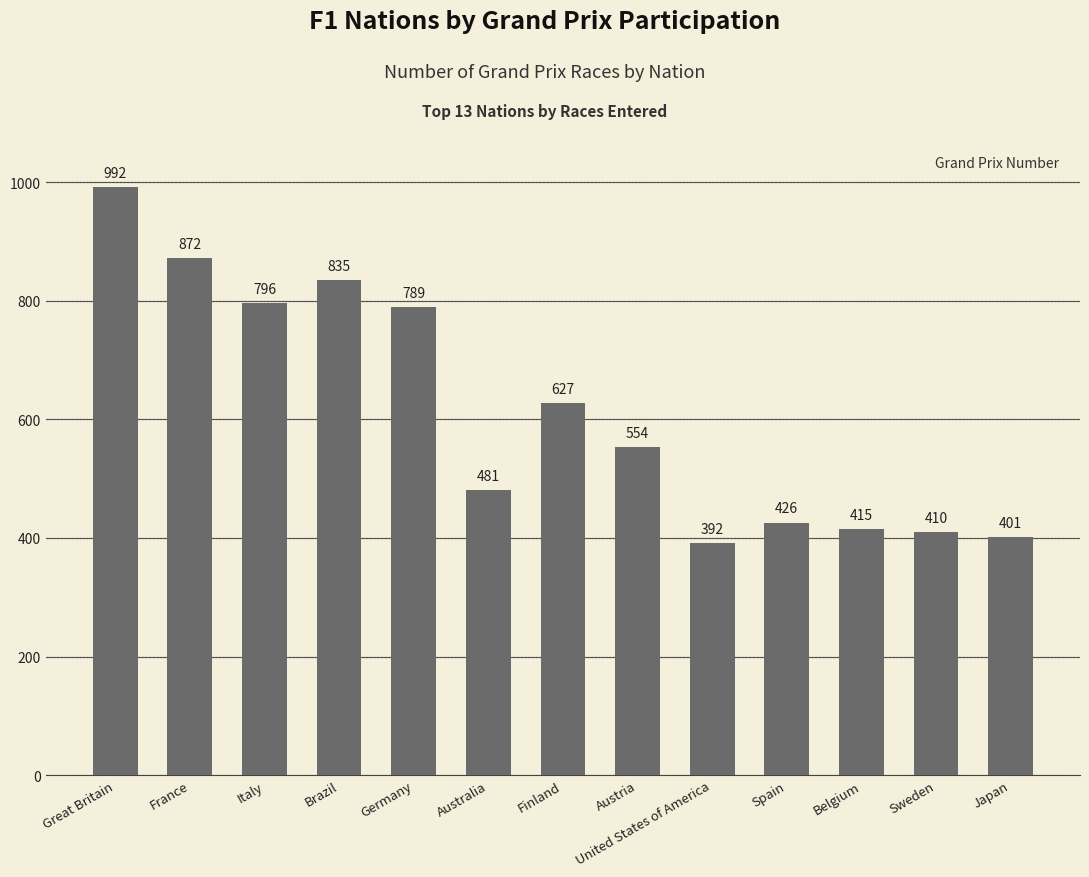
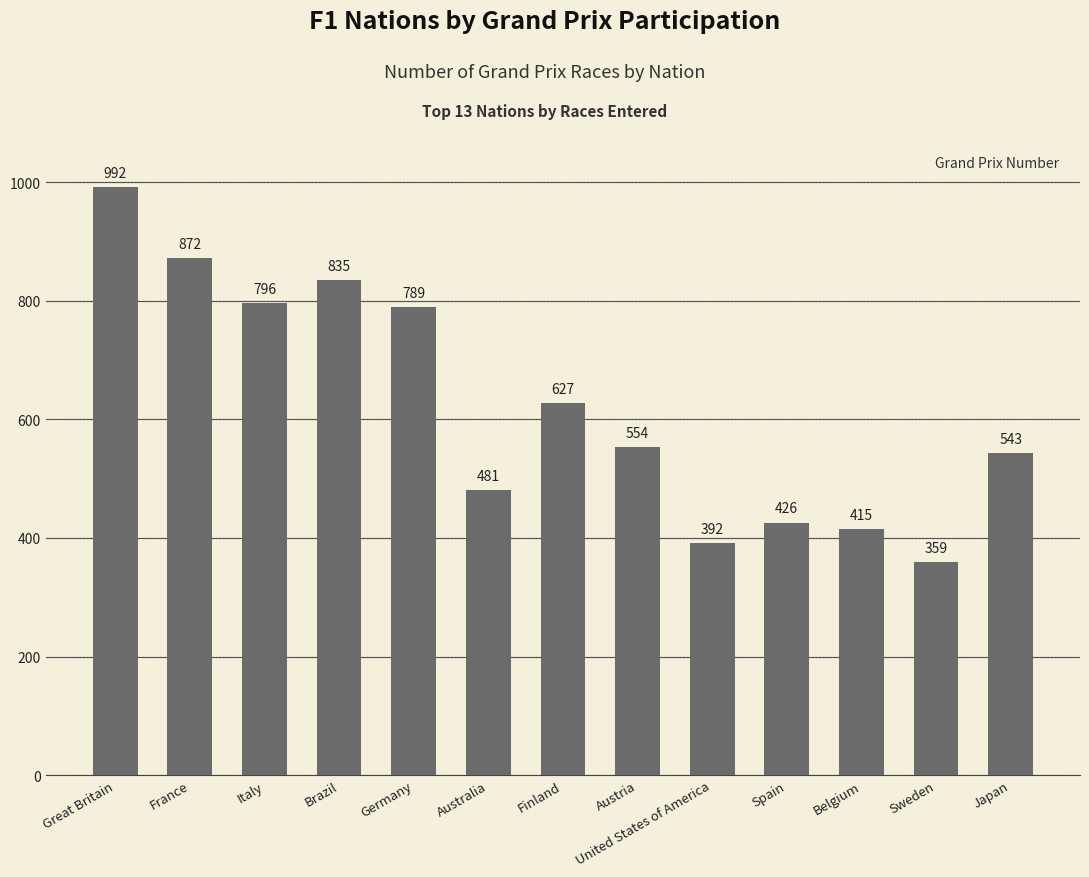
Sweden: 410 -> 359
Japan: 401 -> 543
